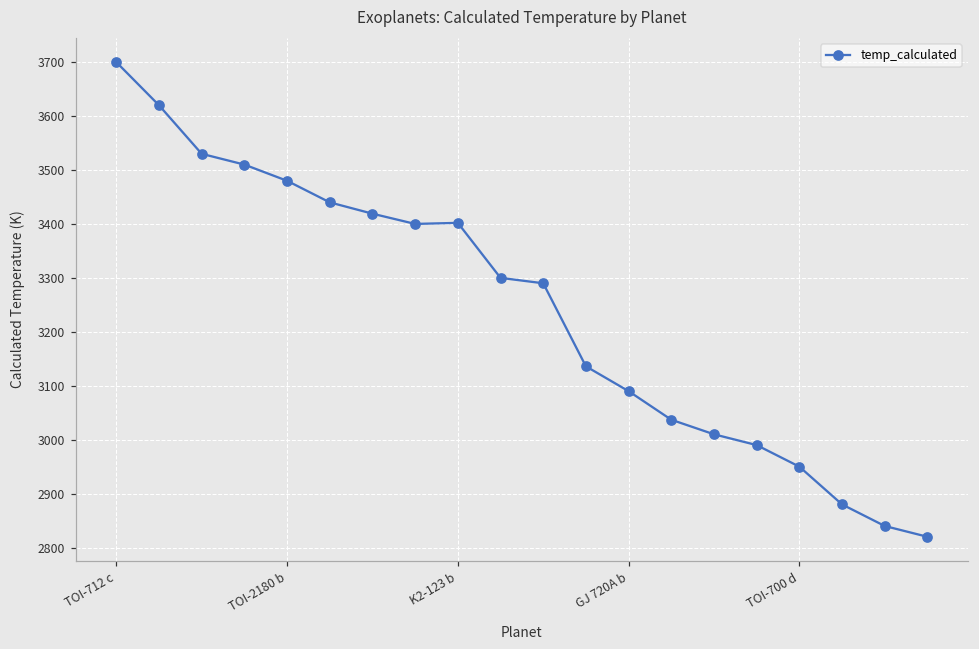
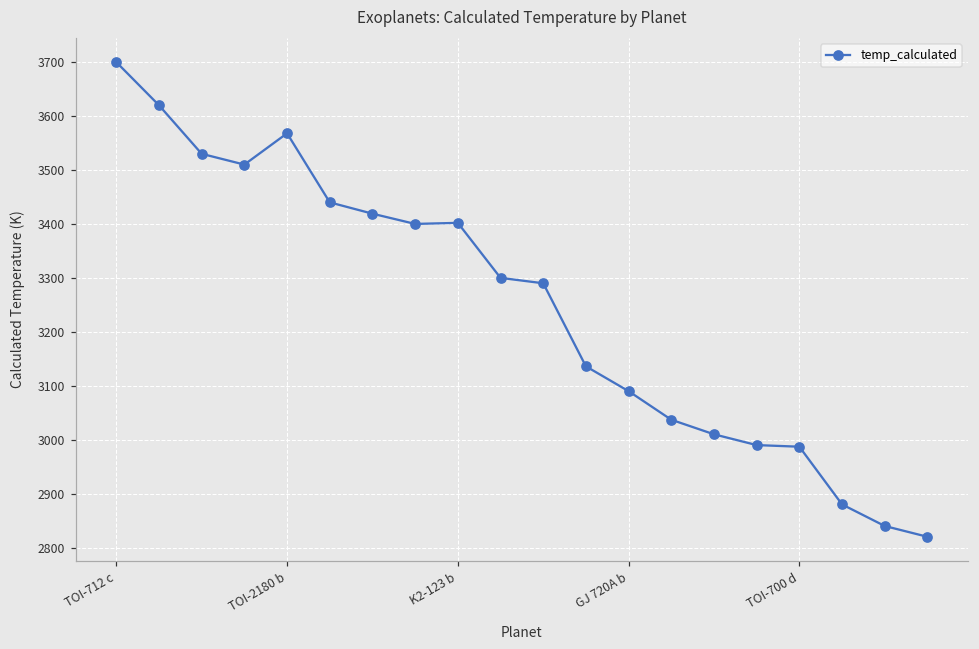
TOI-2180 b: 3480 -> 3570
TOI-700 d: 2950 -> 2990
